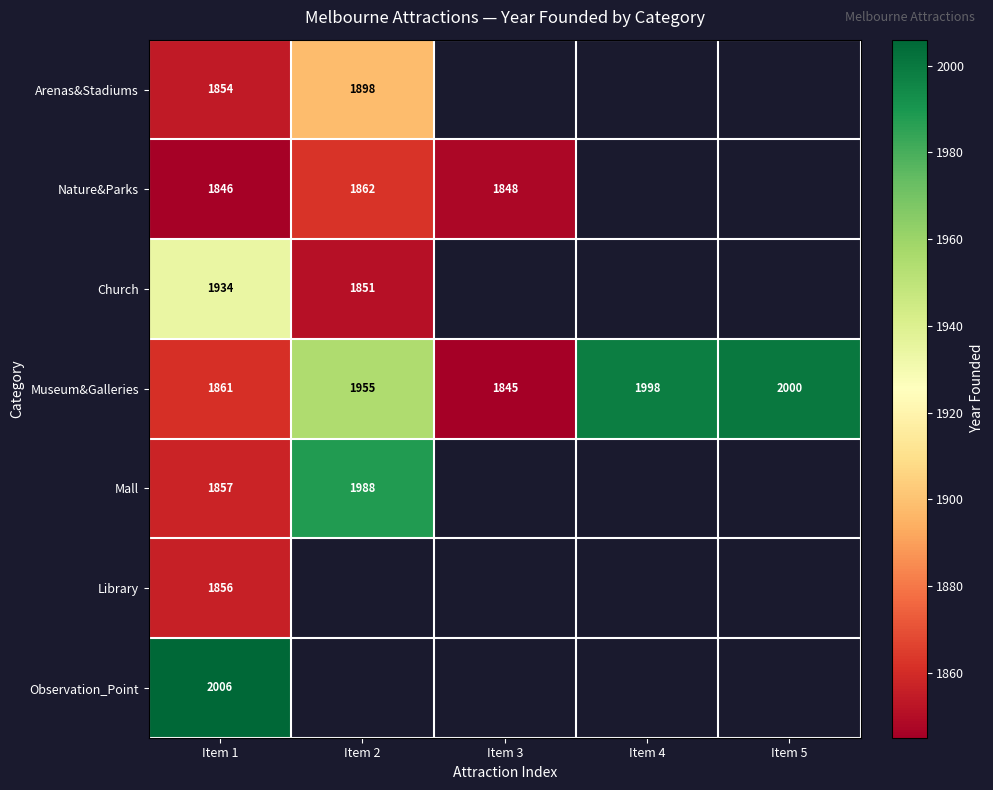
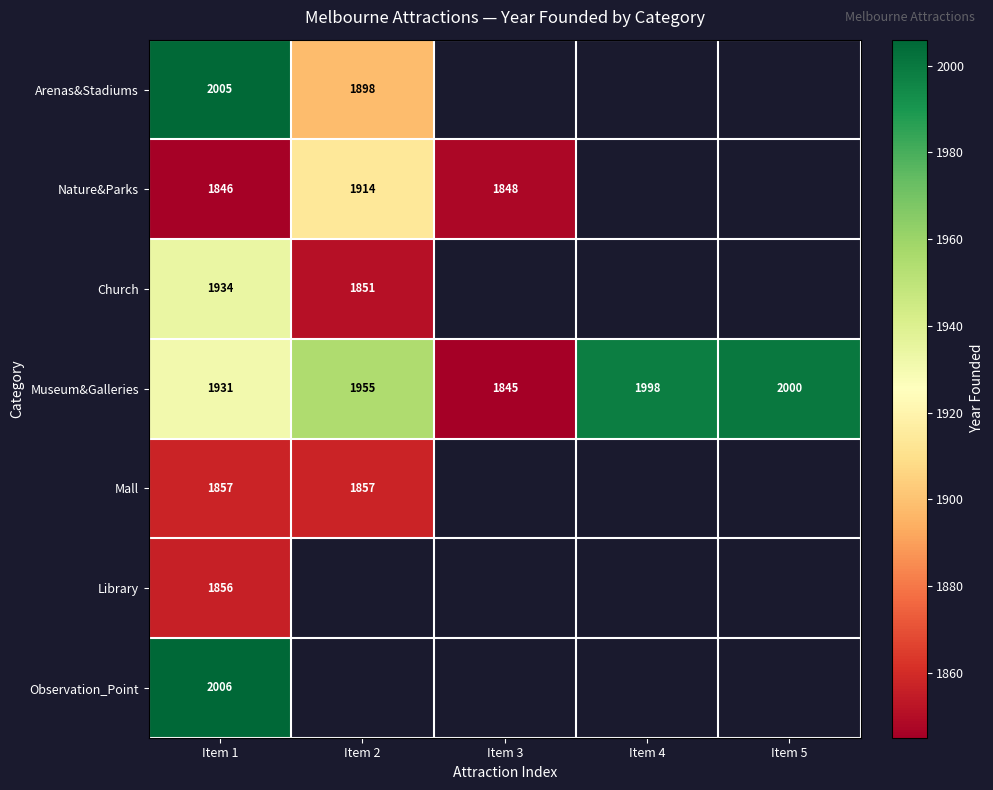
Arenas&Stadiums, Item 1: 1854 -> 2005
Nature&Parks, Item 2: 1862 -> 1914
Museum&Galleries, Item 1: 1861 -> 1931
Mall, Item 2: 1988 -> 1857
